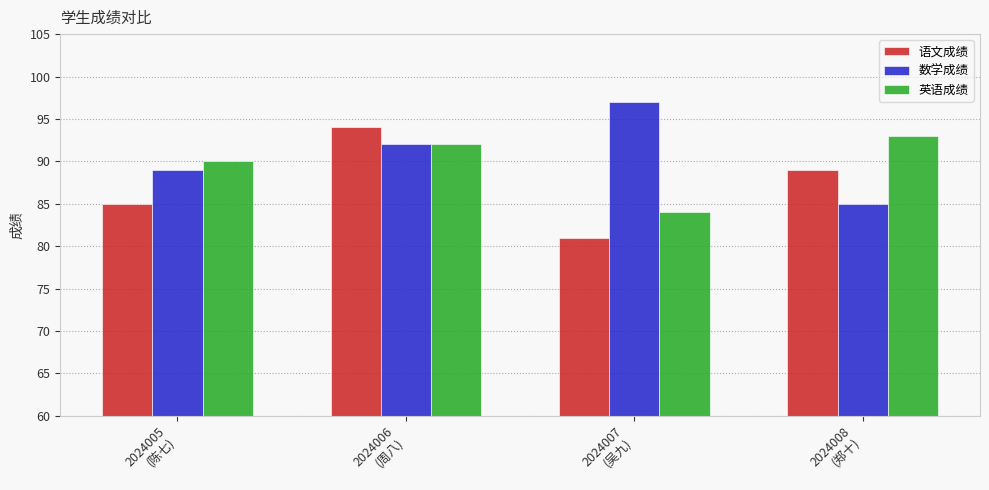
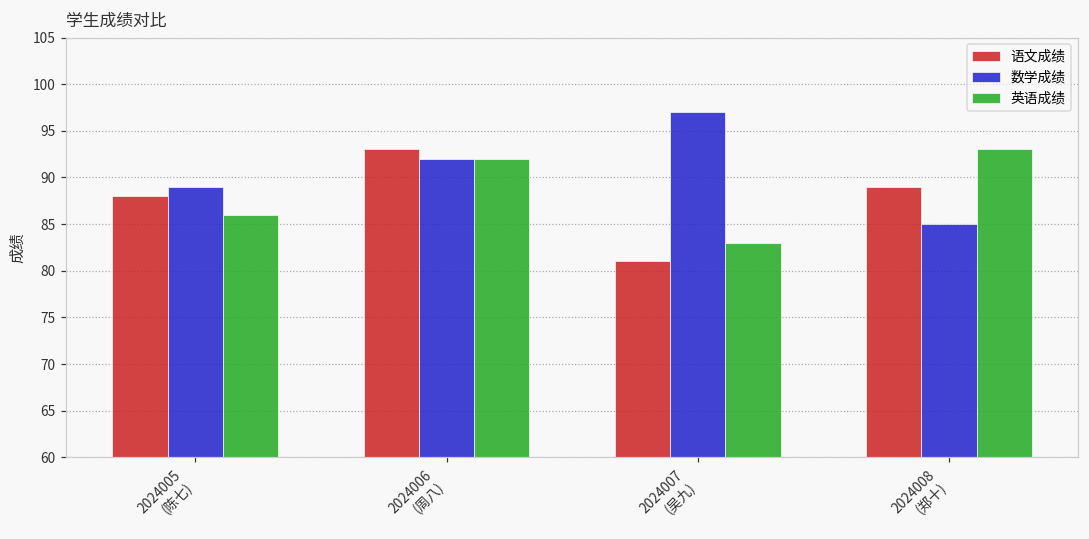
语文成绩, 2024005 (陈七): 85 -> 88
英语成绩, 2024005 (陈七): 90 -> 86
语文成绩, 2024006 (周八): 94 -> 93
英语成绩, 2024007 (吴九): 84 -> 83
